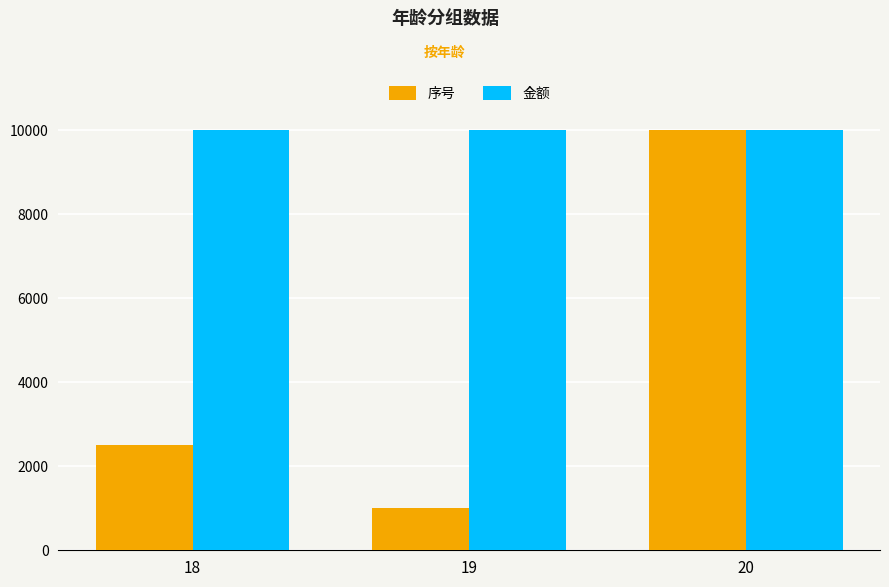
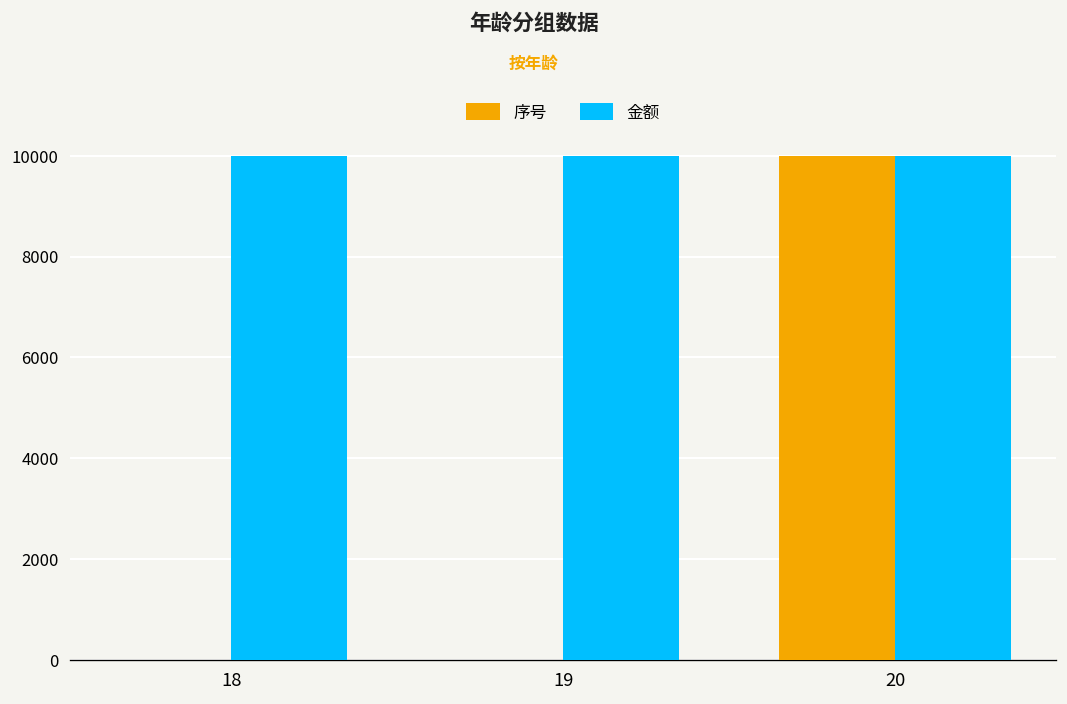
序号, 18: 2500 -> 0
序号, 19: 1000 -> 0
